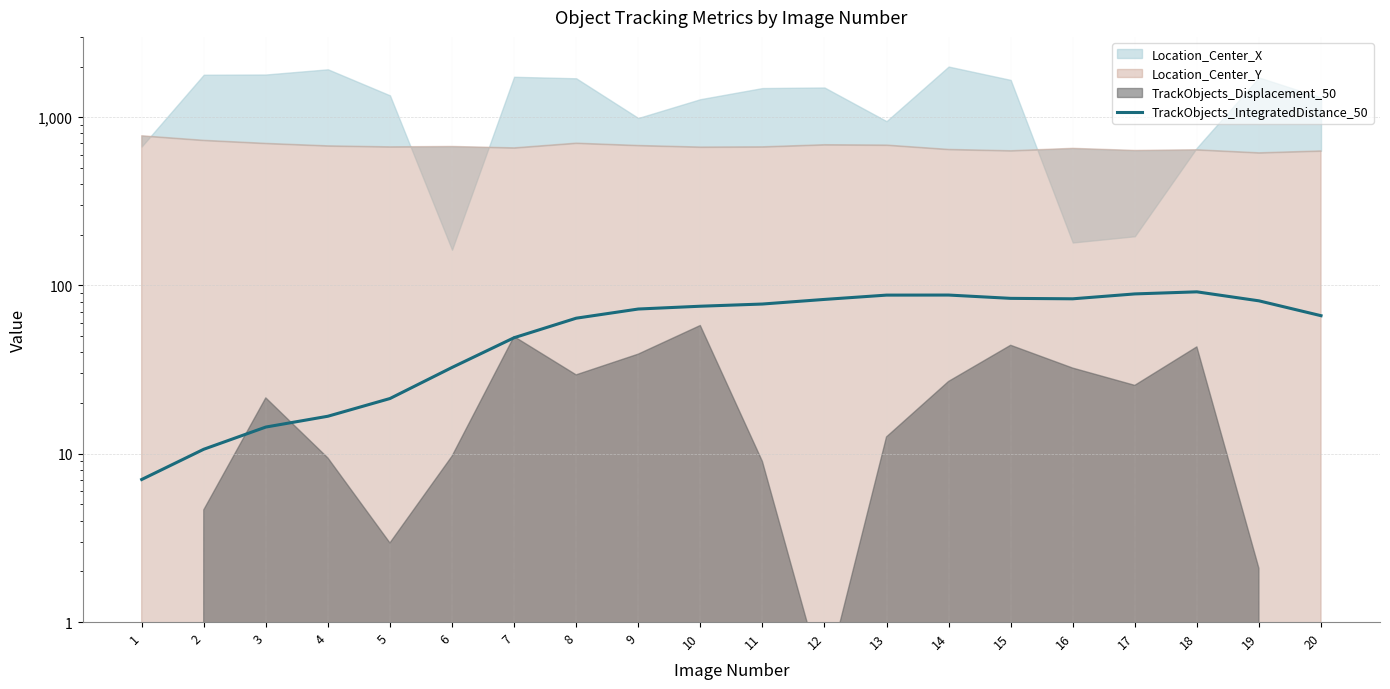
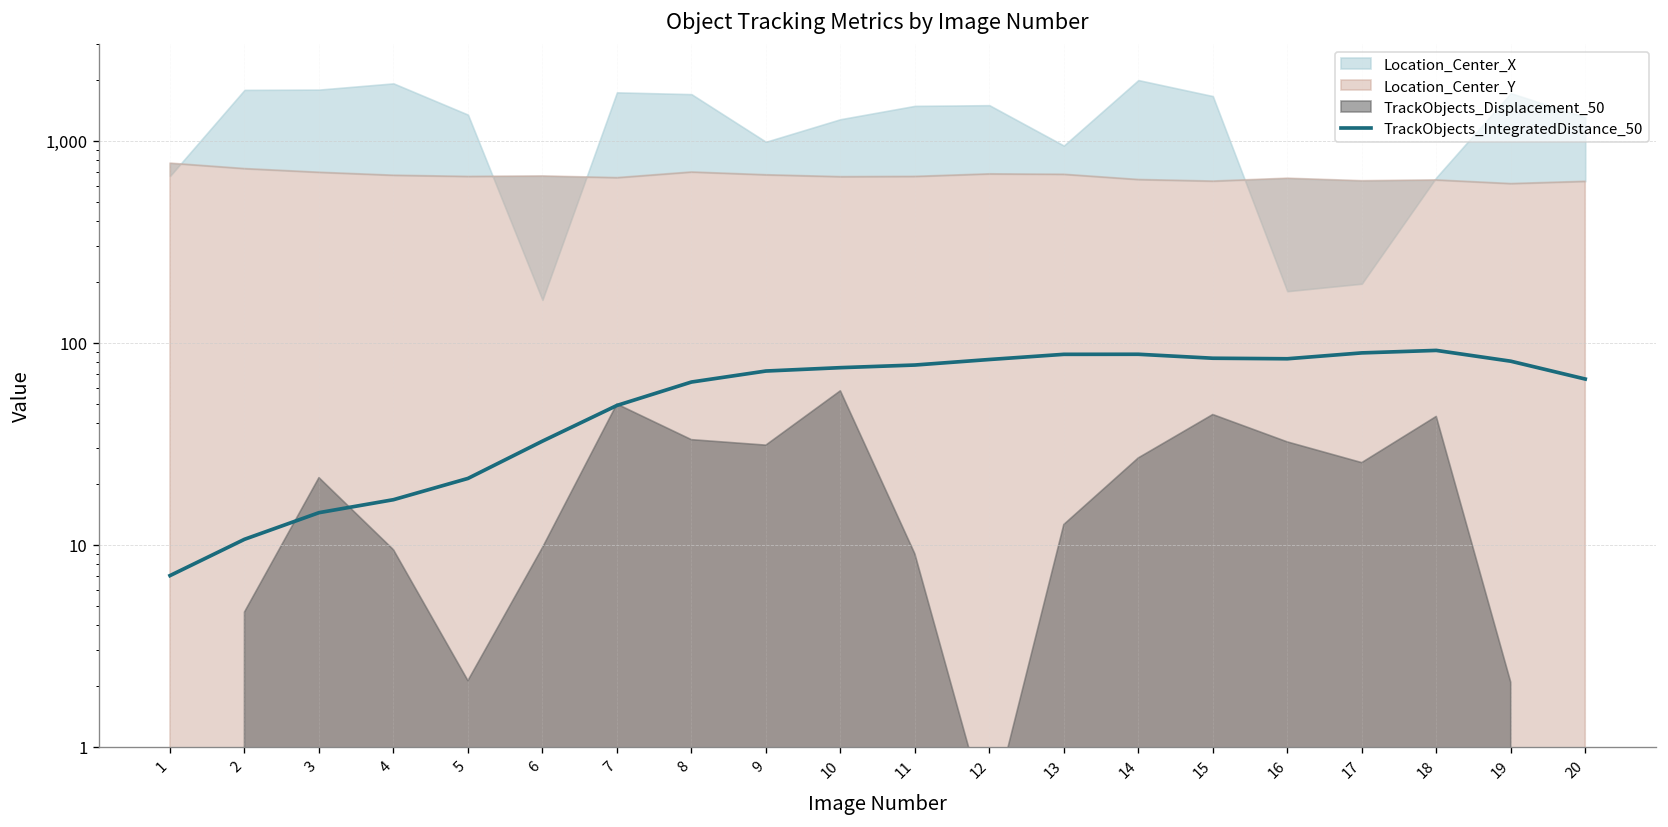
TrackObjects_Displacement_50, 5: 3.0 -> 2.1
TrackObjects_Displacement_50, 8: 29 -> 33
TrackObjects_Displacement_50, 9: 39 -> 31
